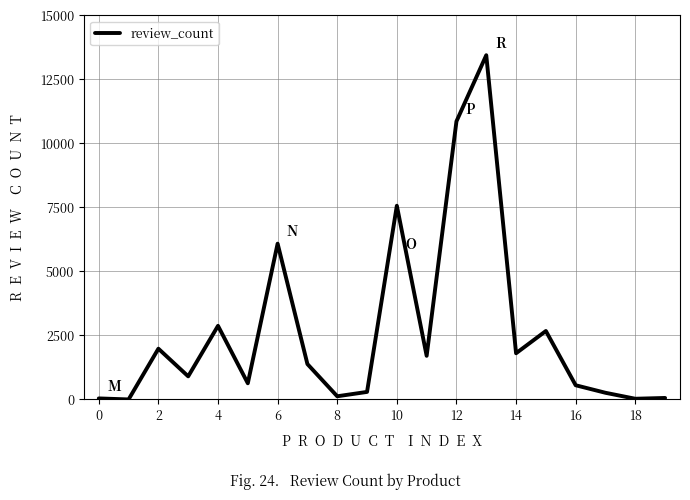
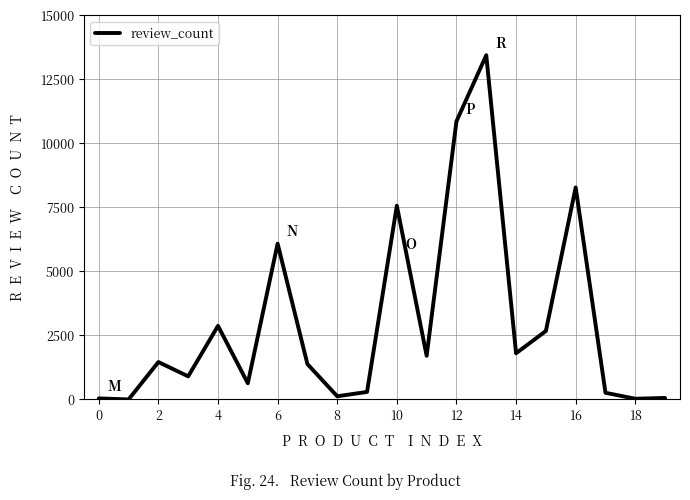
2: 2000 -> 1500
16: 600 -> 8300
